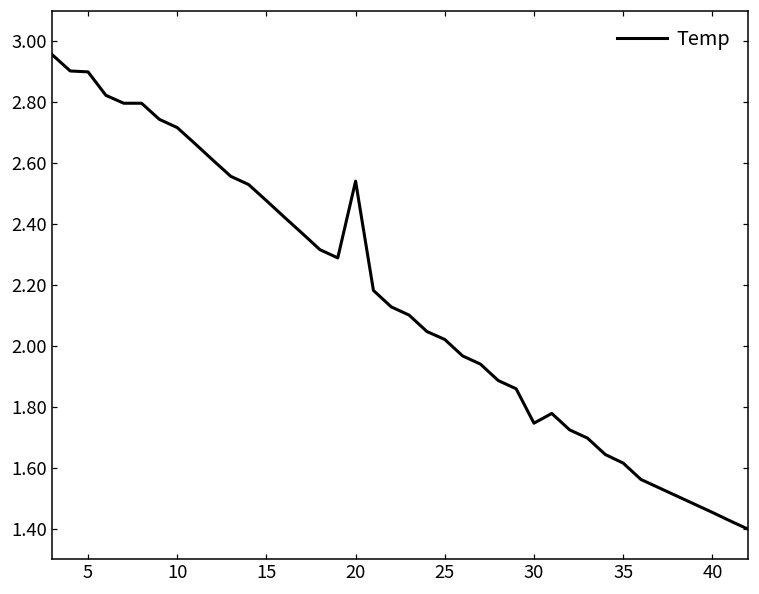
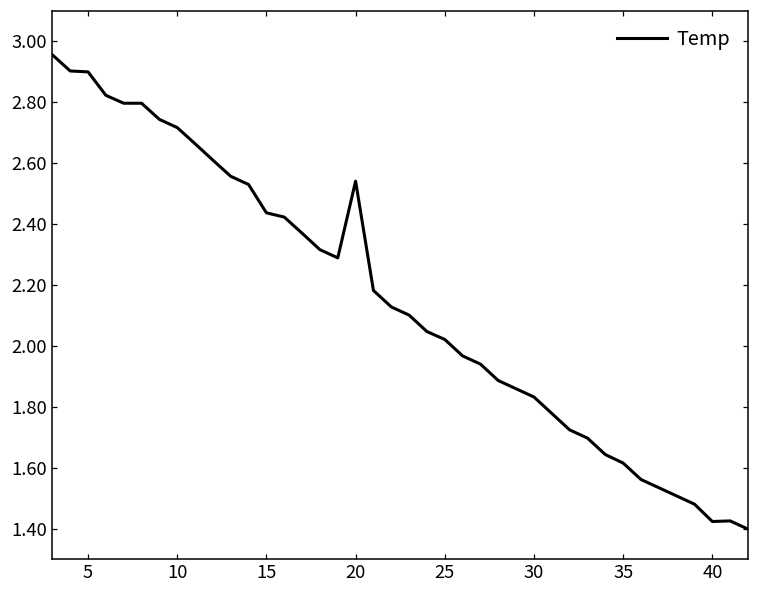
15: 2.48 -> 2.44
30: 1.75 -> 1.83
40: 1.45 -> 1.42
